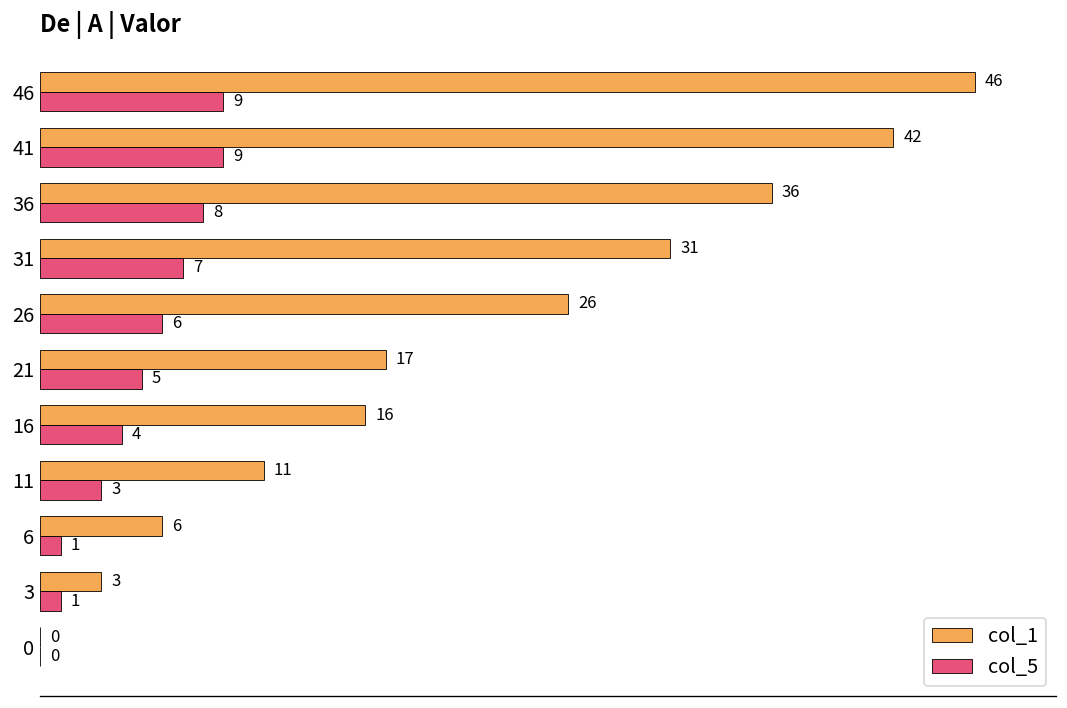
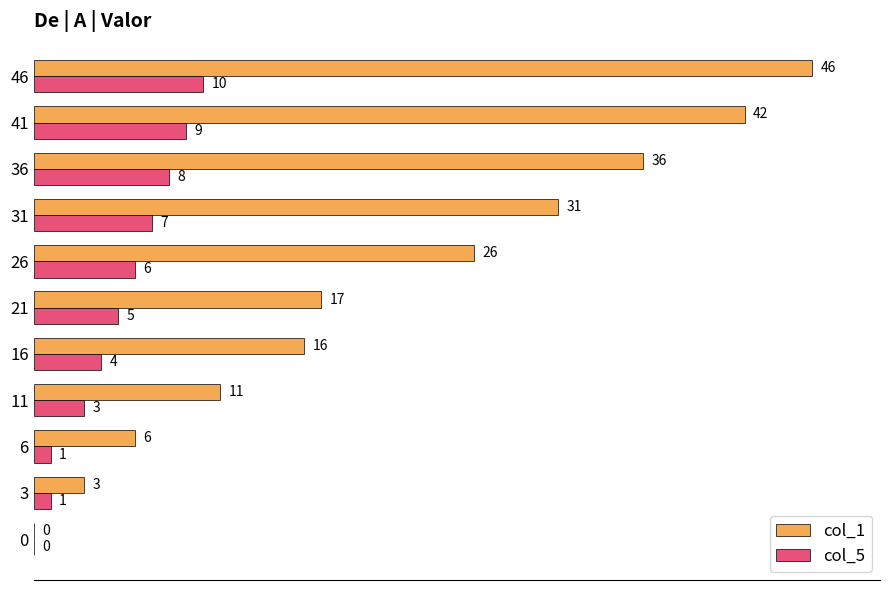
col_5, 46: 9 -> 10
